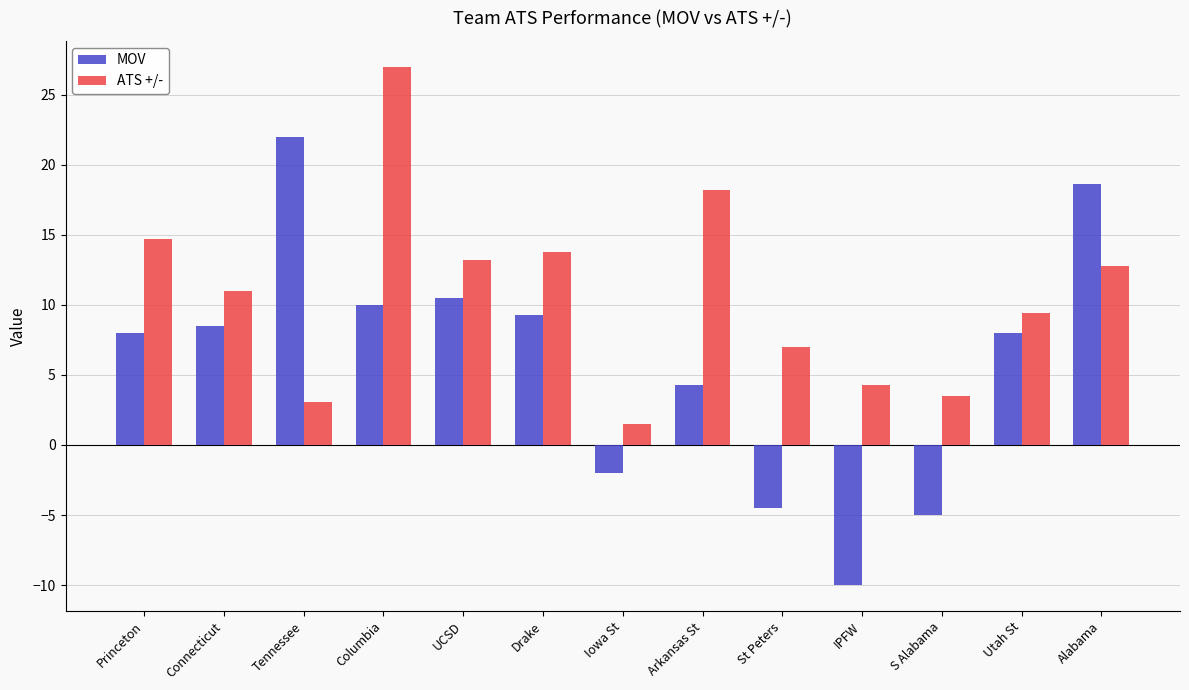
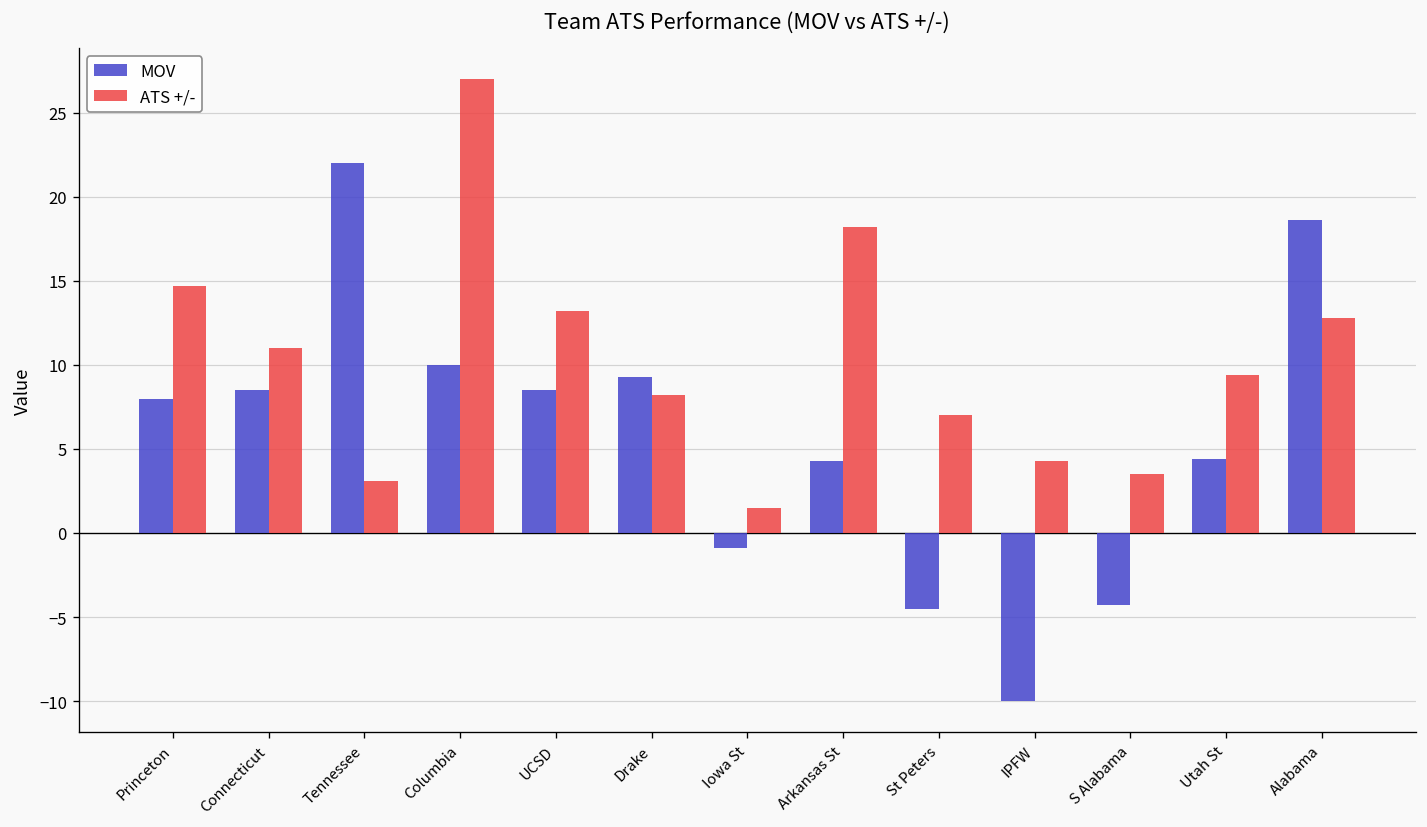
MOV, UCSD: 10.5 -> 8.5
ATS +/-, Drake: 13.8 -> 8.2
MOV, Iowa St: -2.0 -> -0.9
MOV, S Alabama: -5.0 -> -4.3
MOV, Utah St: 8.0 -> 4.4
